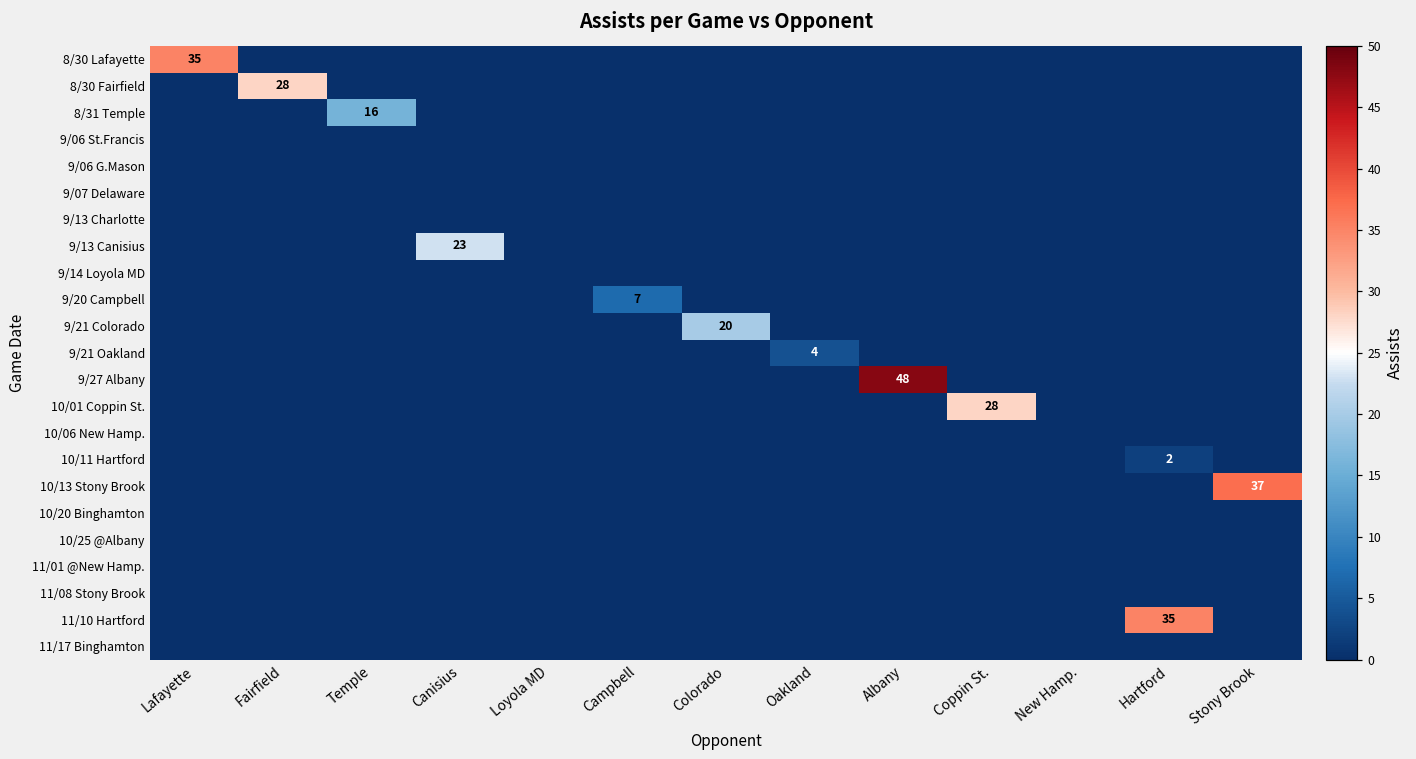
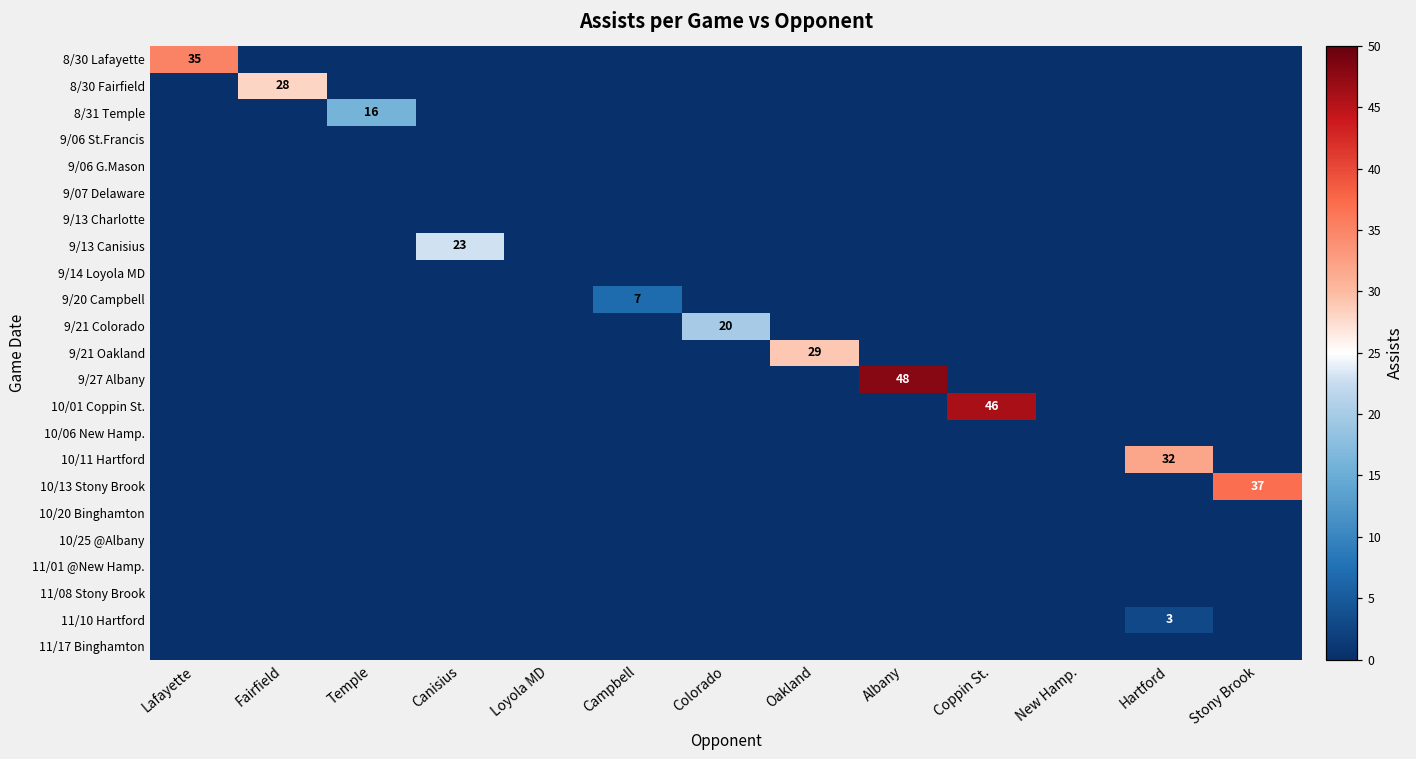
9/21 Oakland, Oakland: 4 -> 29
10/01 Coppin St., Coppin St.: 28 -> 46
10/11 Hartford, Hartford: 2 -> 32
11/10 Hartford, Hartford: 35 -> 3
